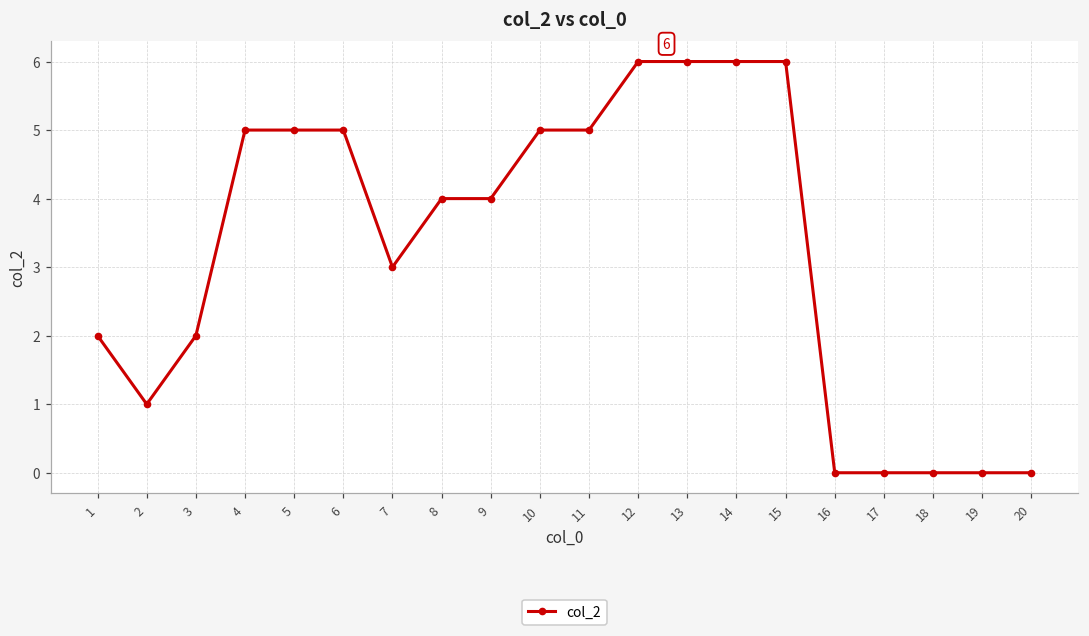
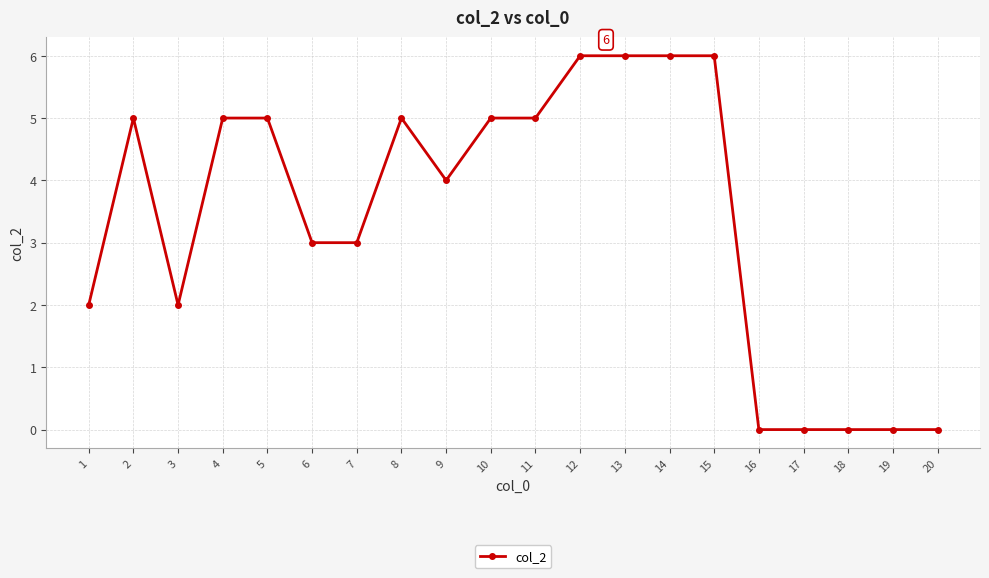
2: 1 -> 5
6: 5 -> 3
8: 4 -> 5
